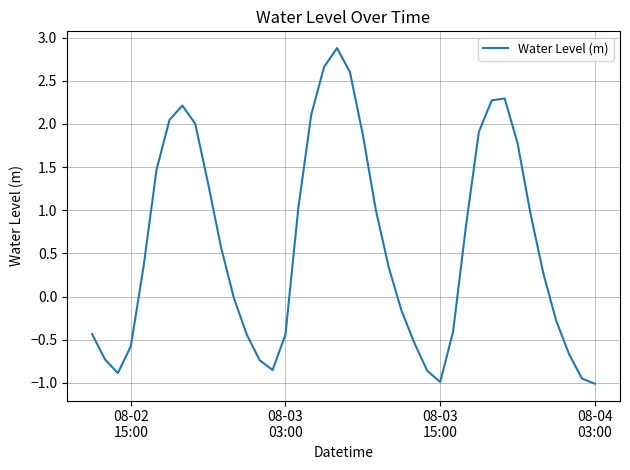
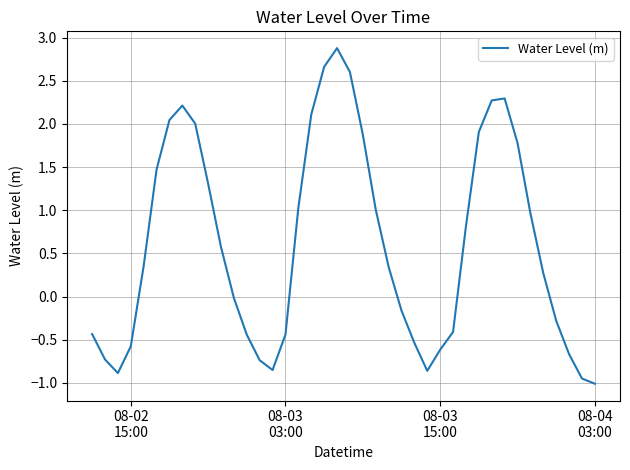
08-03 15:00: -1.0 -> -0.6
